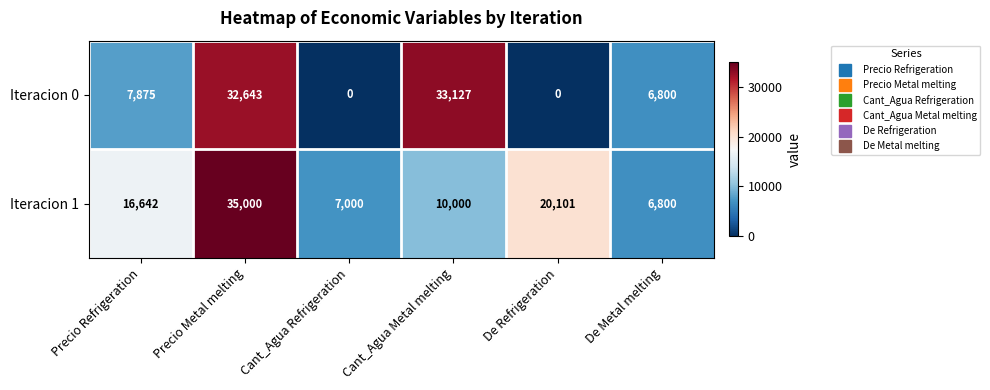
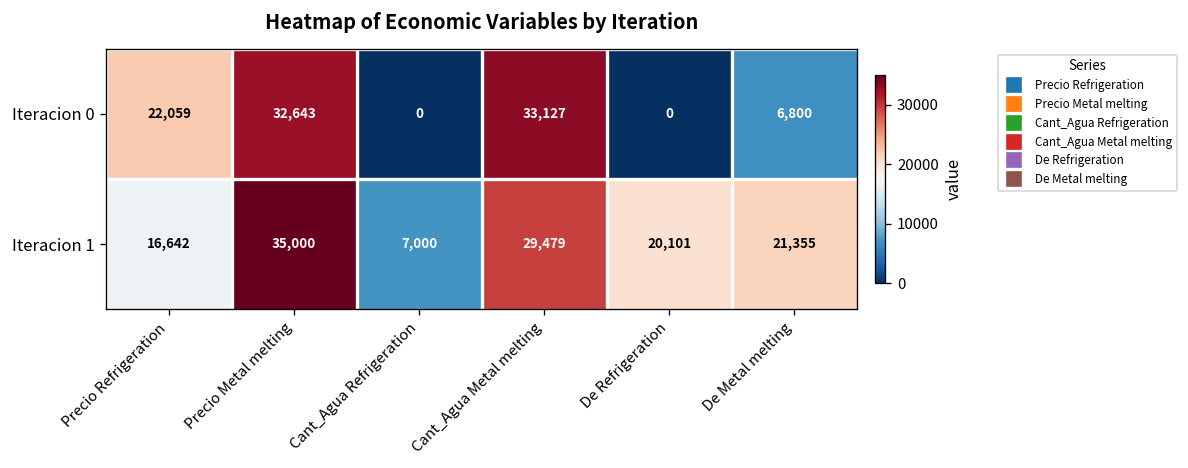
Iteracion 0, Precio Refrigeration: 7,875 -> 22,059
Iteracion 1, Cant_Agua Metal melting: 10,000 -> 29,479
Iteracion 1, De Metal melting: 6,800 -> 21,355
